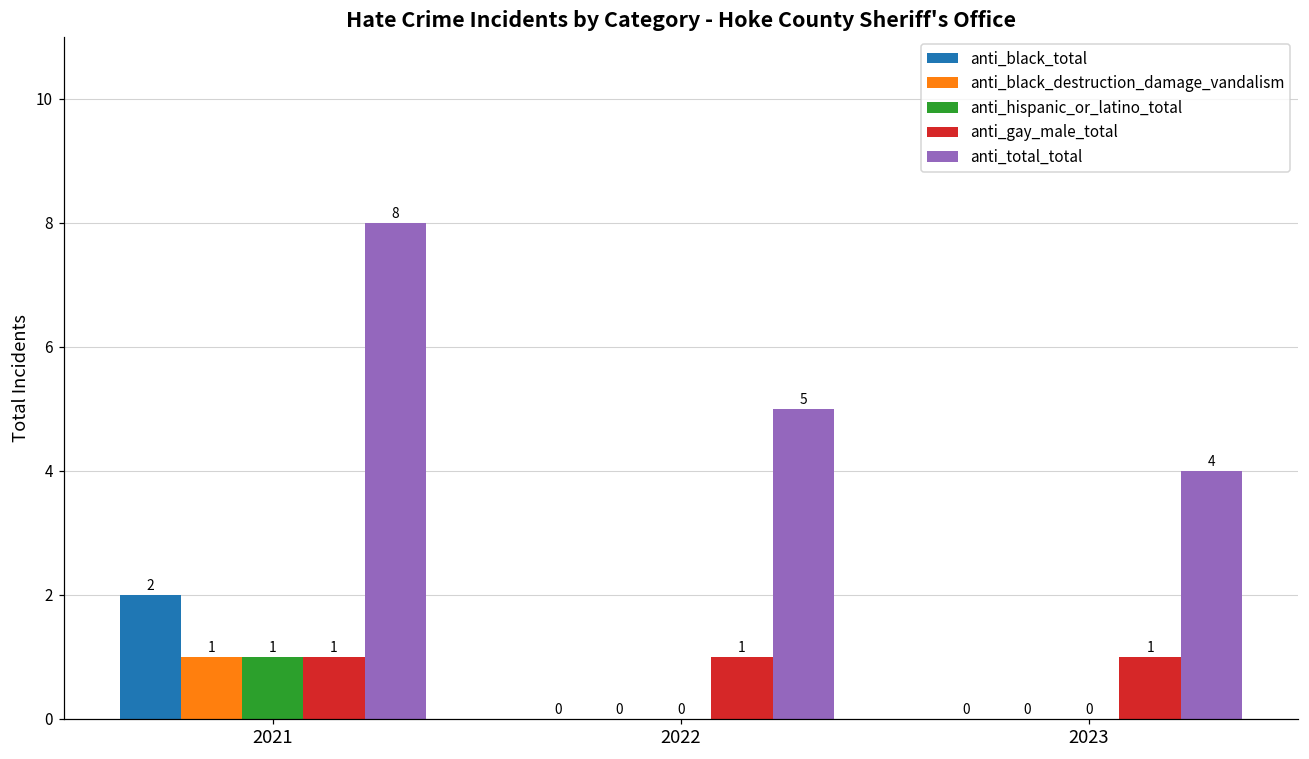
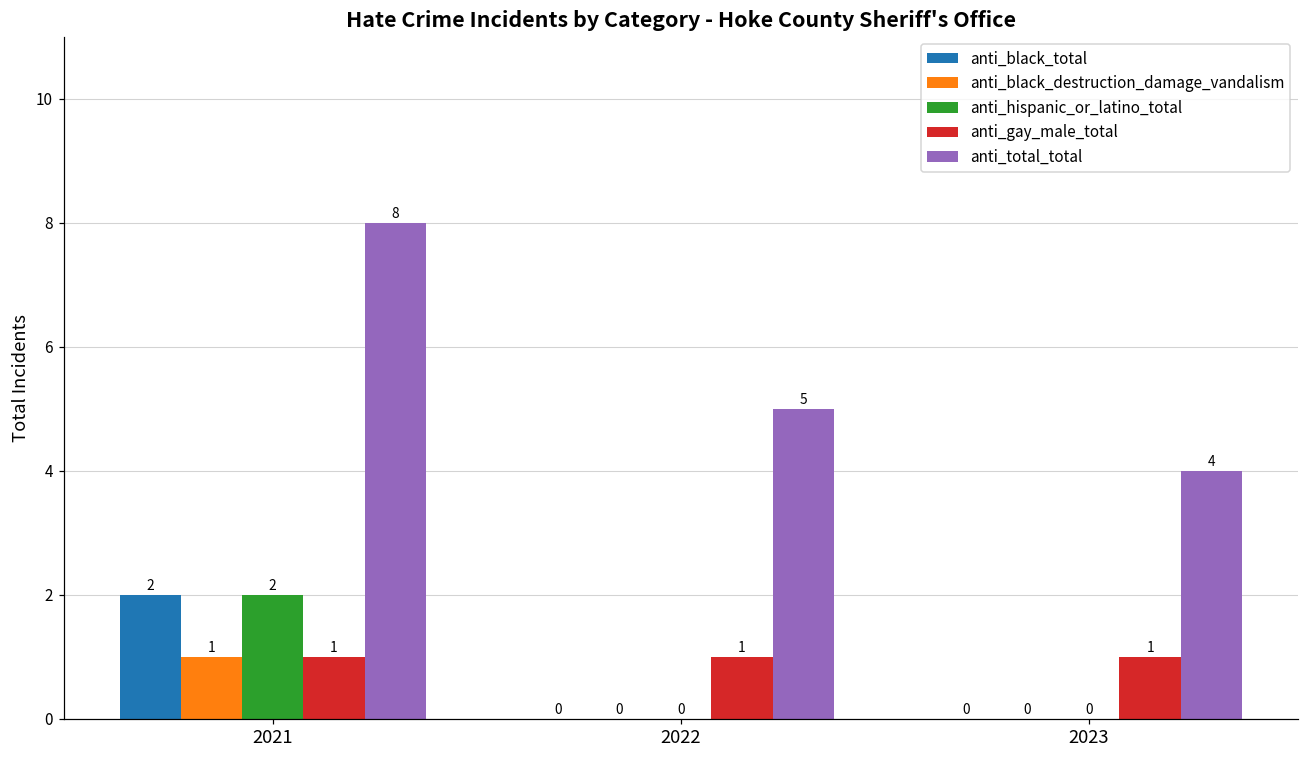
anti_hispanic_or_latino_total, 2021: 1 -> 2
